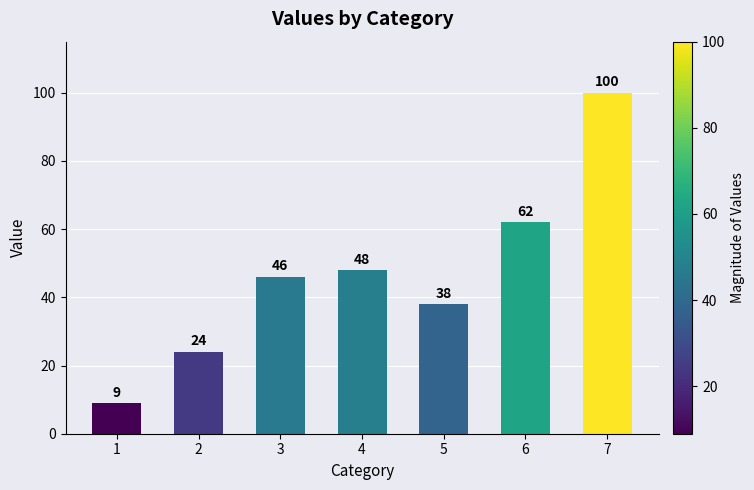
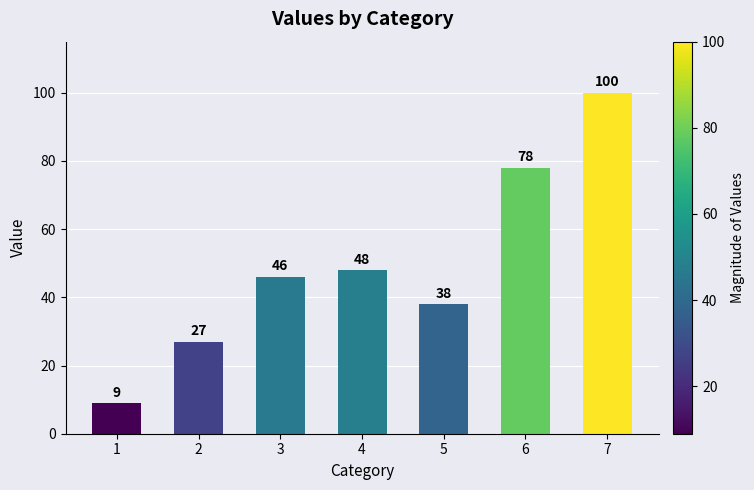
2: 24 -> 27
6: 62 -> 78
